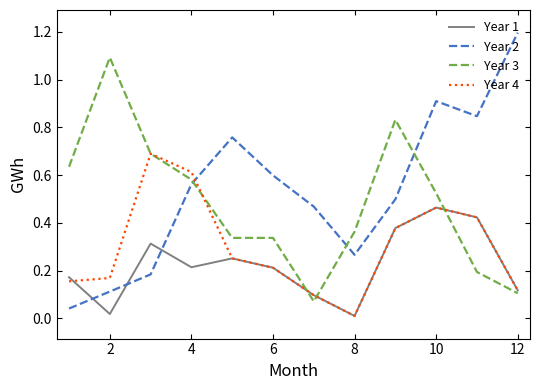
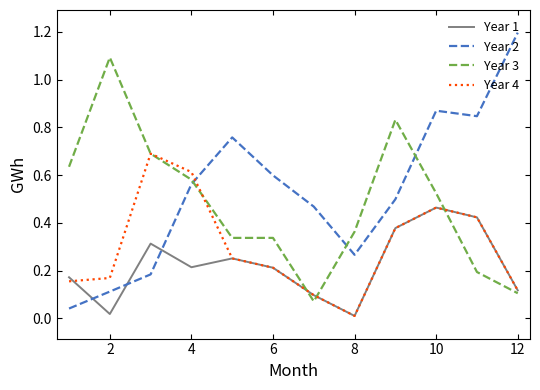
Year 2, 10: 0.91 -> 0.87
